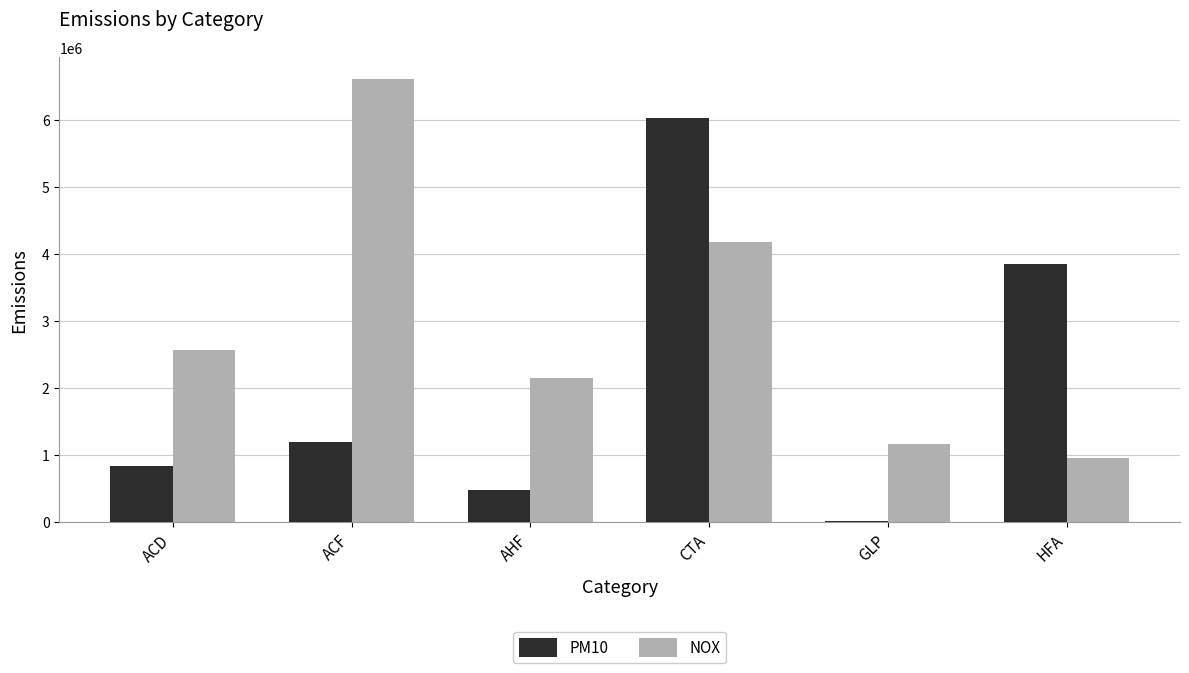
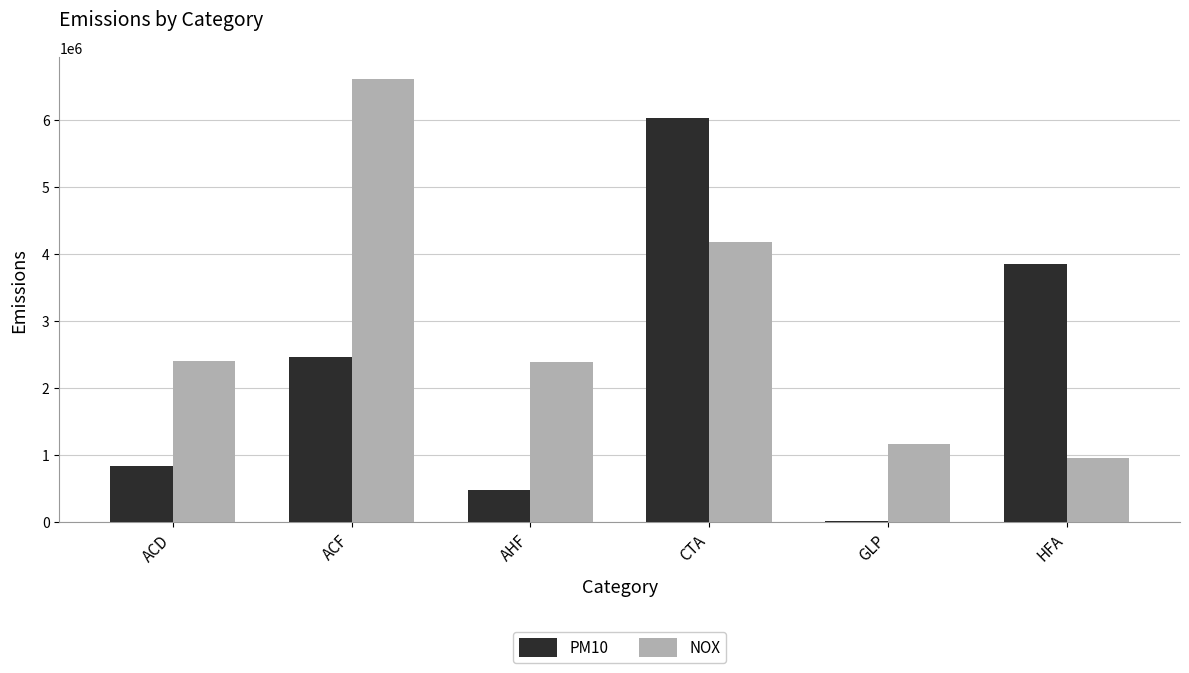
NOX, ACD: 2600000 -> 2400000
PM10, ACF: 1200000 -> 2500000
NOX, AHF: 2100000 -> 2400000
